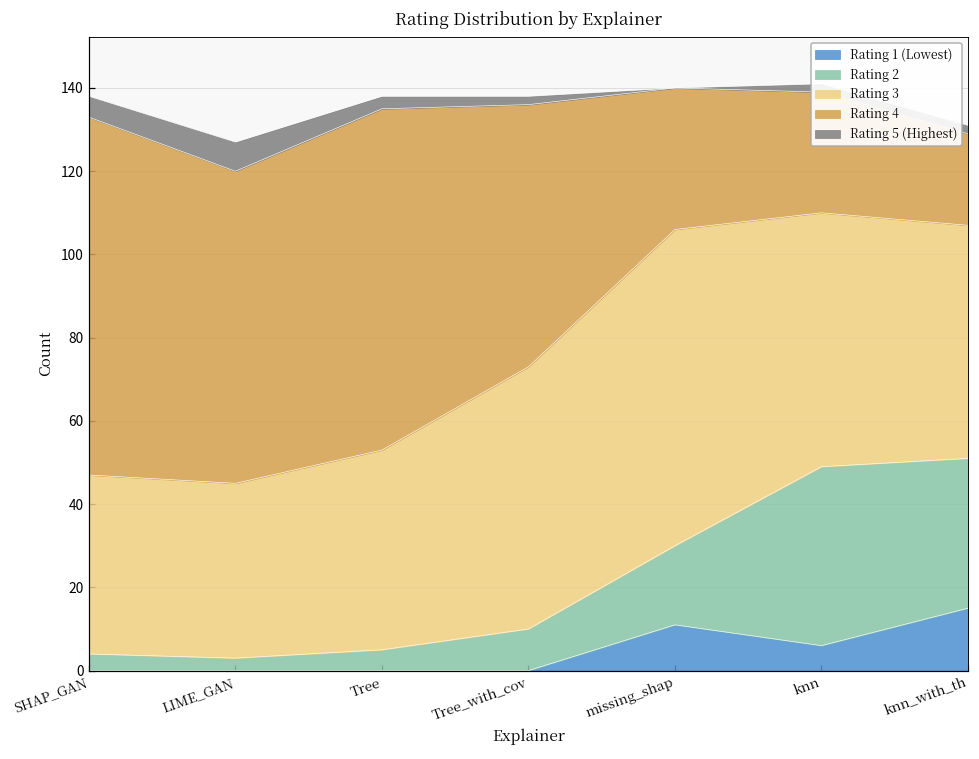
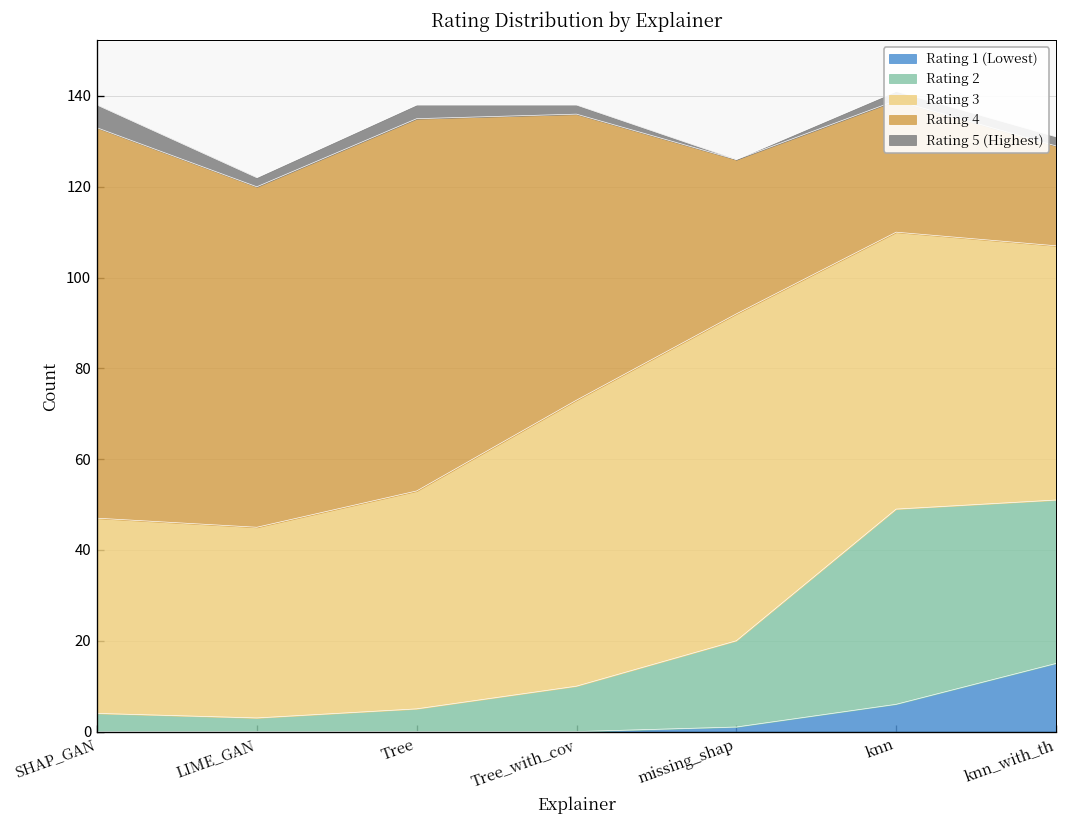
Rating 5 (Highest), LIME_GAN: 7 -> 2
Rating 1 (Lowest), missing_shap: 11 -> 1
Rating 3, missing_shap: 76 -> 72
